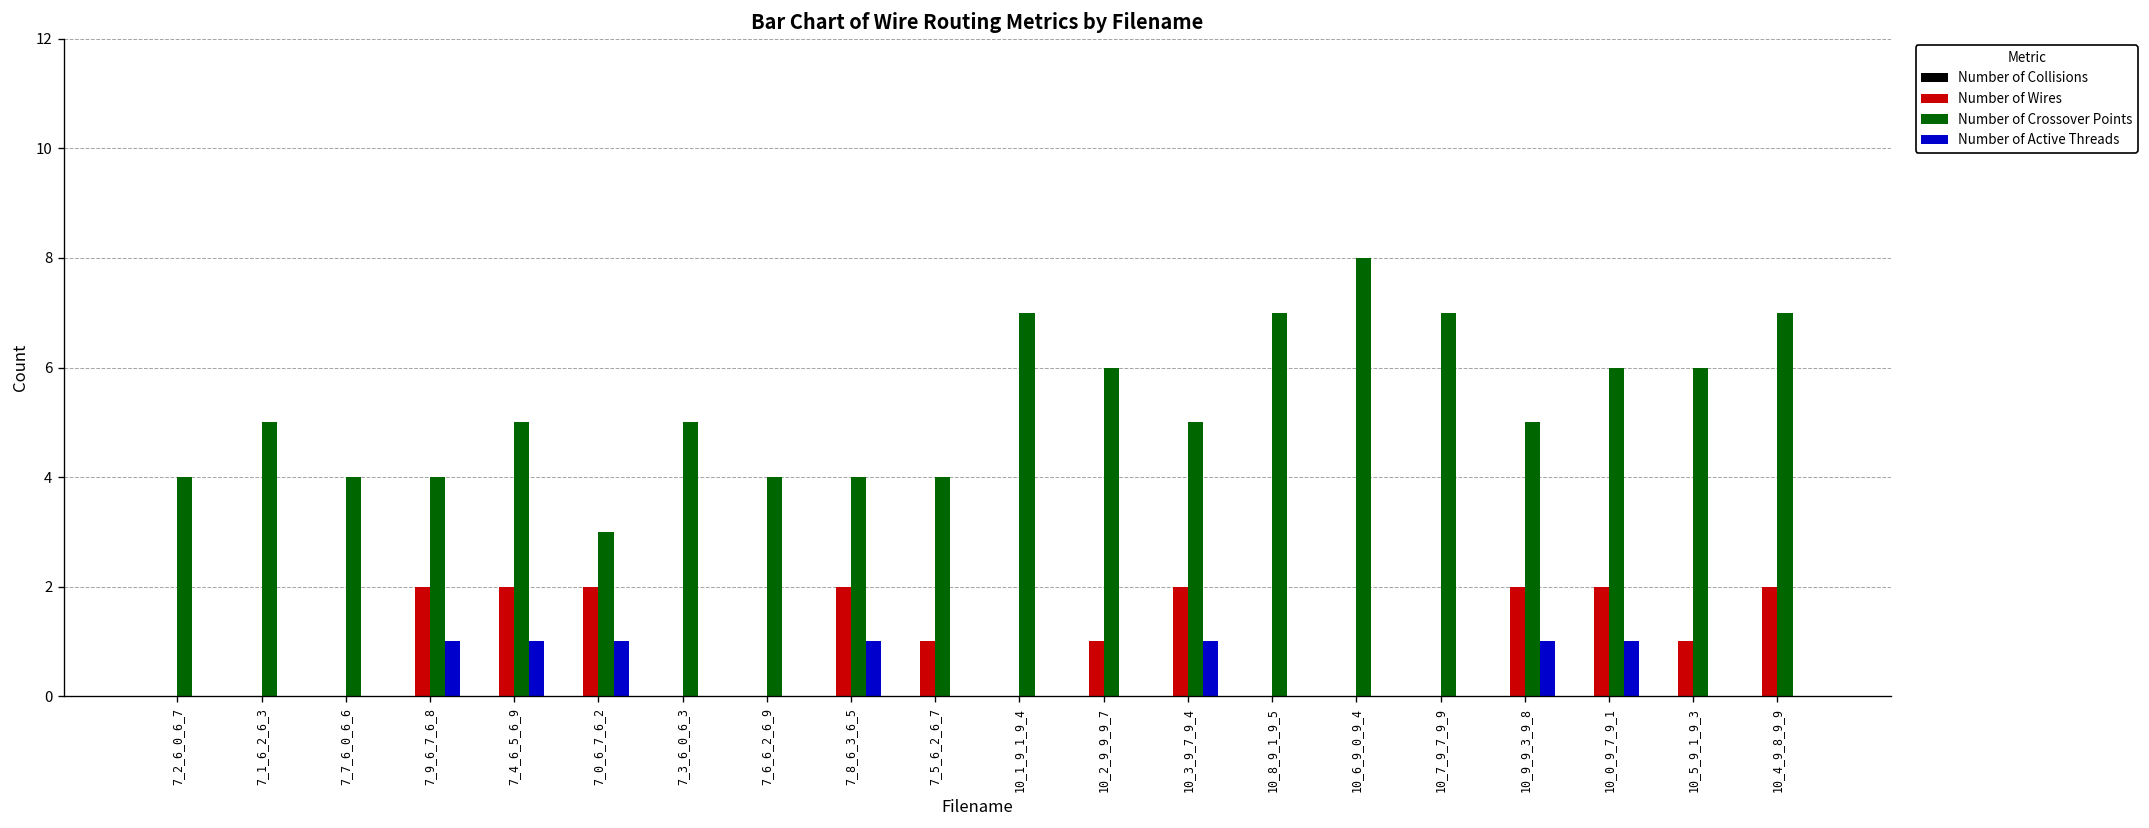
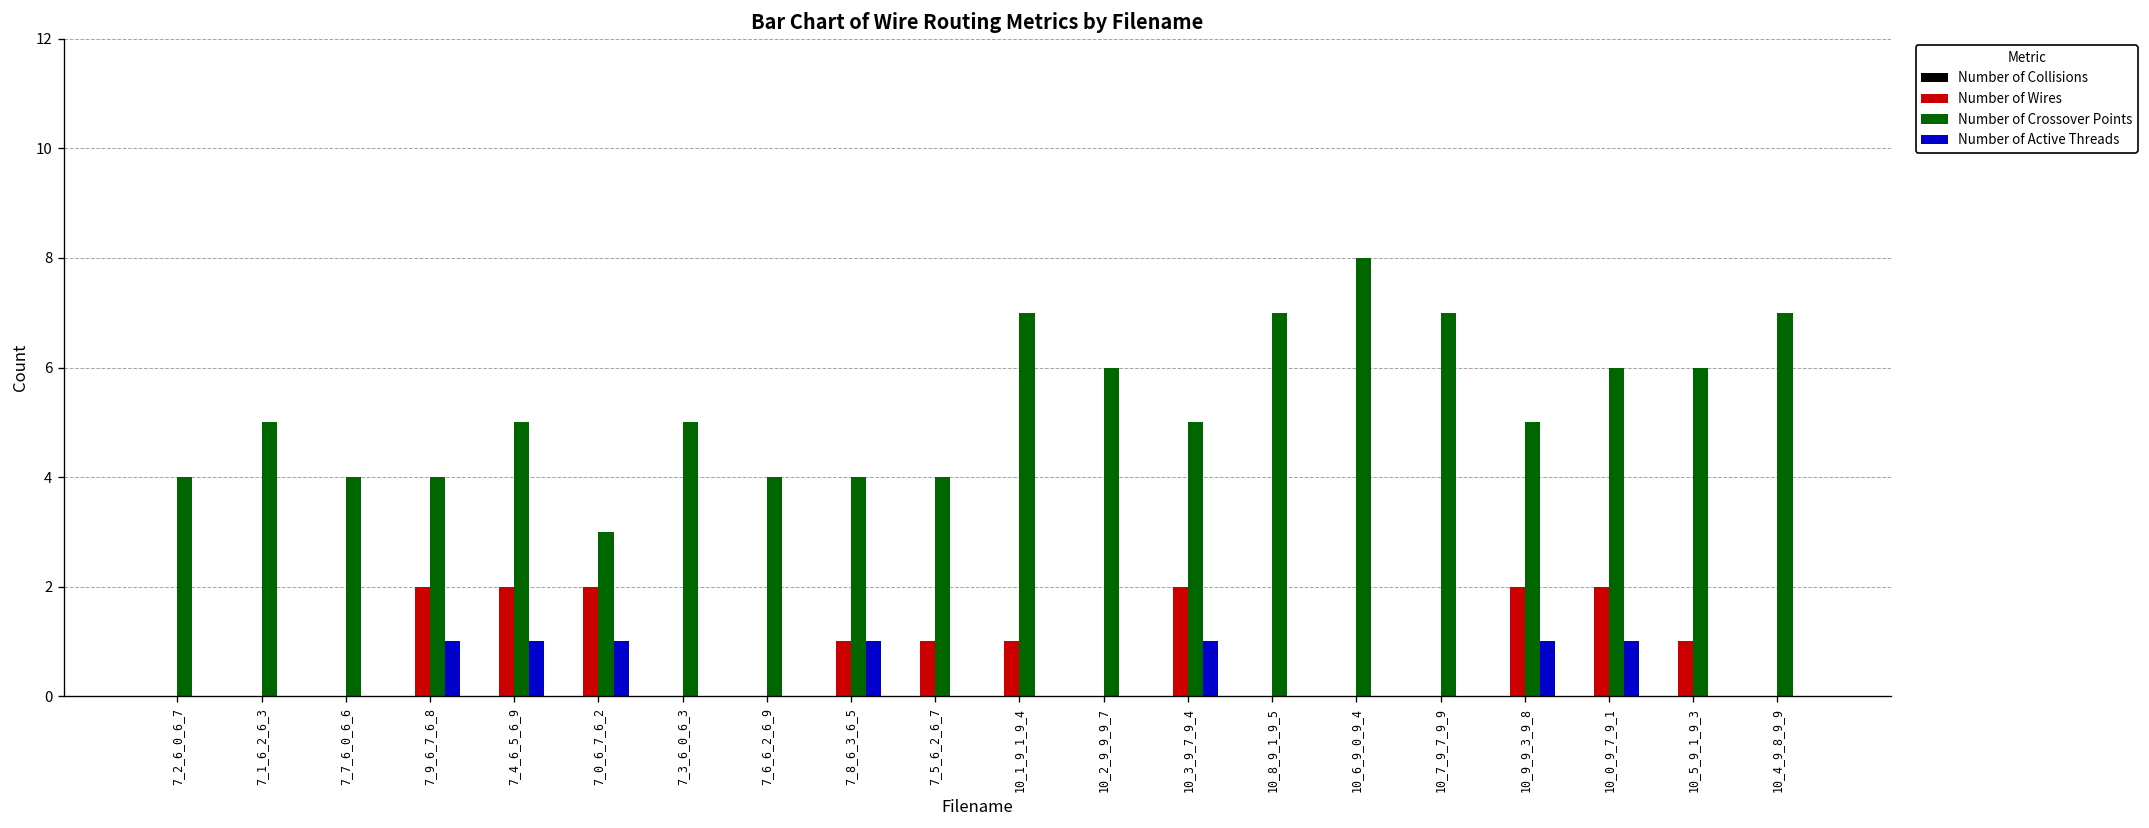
Number of Wires, 7_8_6_3_6_5: 2 -> 1
Number of Wires, 10_1_9_1_9_4: 0 -> 1
Number of Wires, 10_2_9_9_9_7: 1 -> 0
Number of Wires, 10_4_9_8_9_9: 2 -> 0
